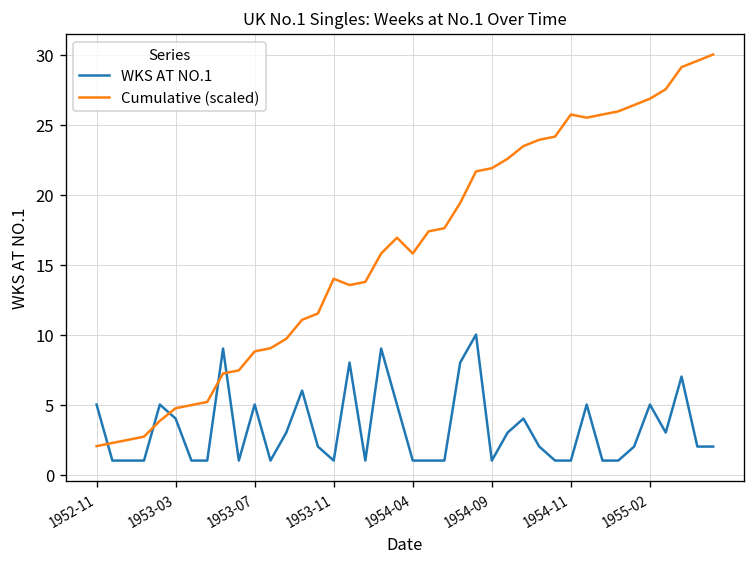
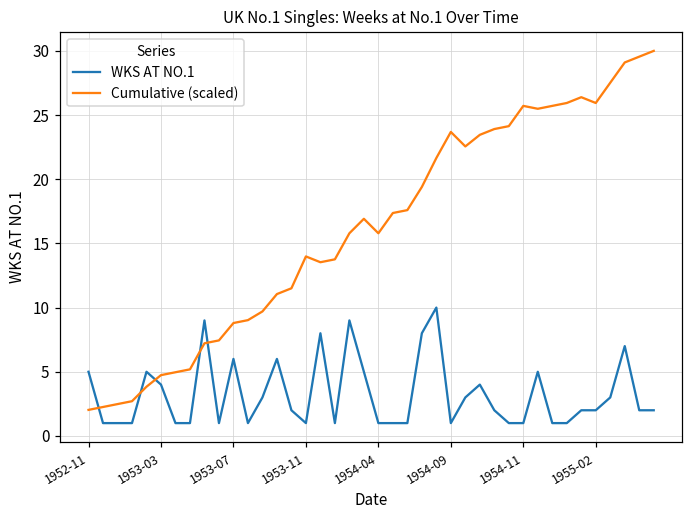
WKS AT NO.1, 1953-07: 5 -> 6
Cumulative (scaled), 1954-09: 21.9 -> 23.7
WKS AT NO.1, 1955-02: 5 -> 2
Cumulative (scaled), 1955-02: 26.8 -> 25.9
